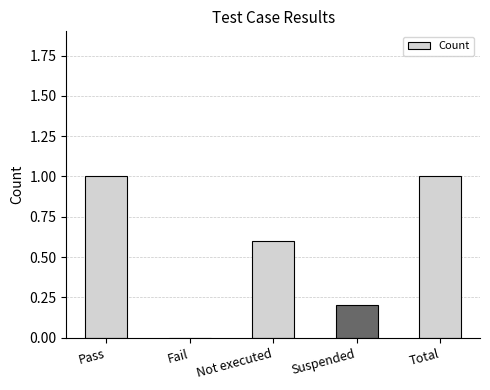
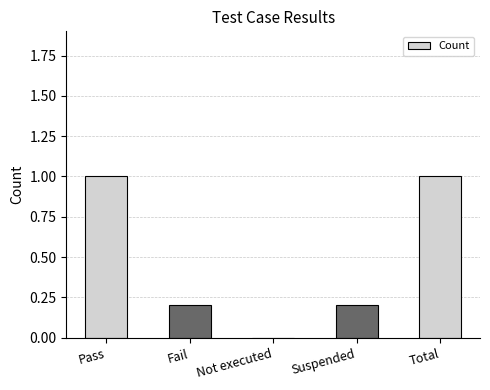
Fail: 0.0 -> 0.2
Not executed: 0.6 -> 0.0
